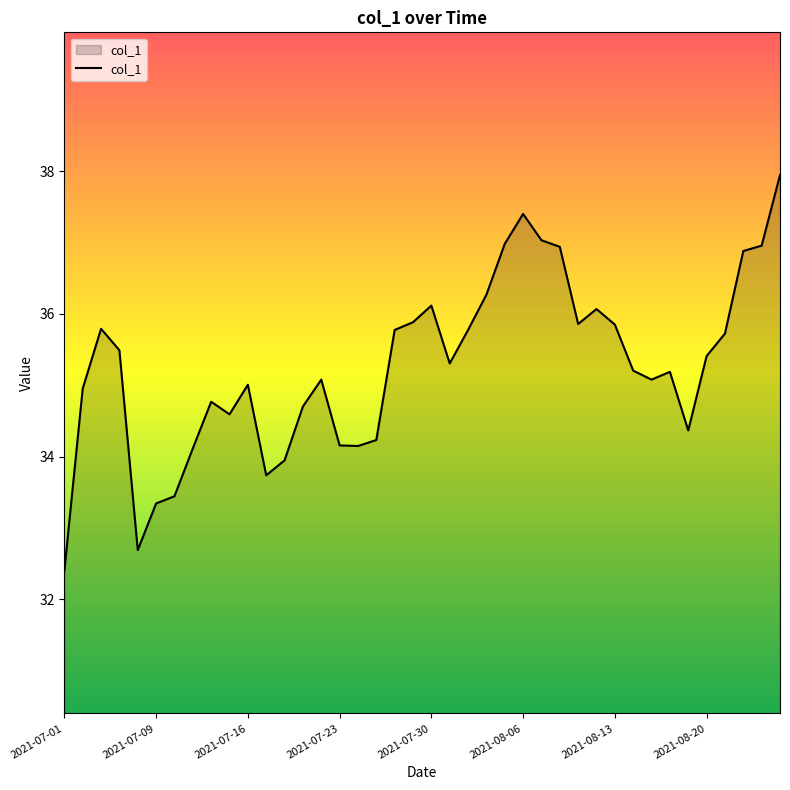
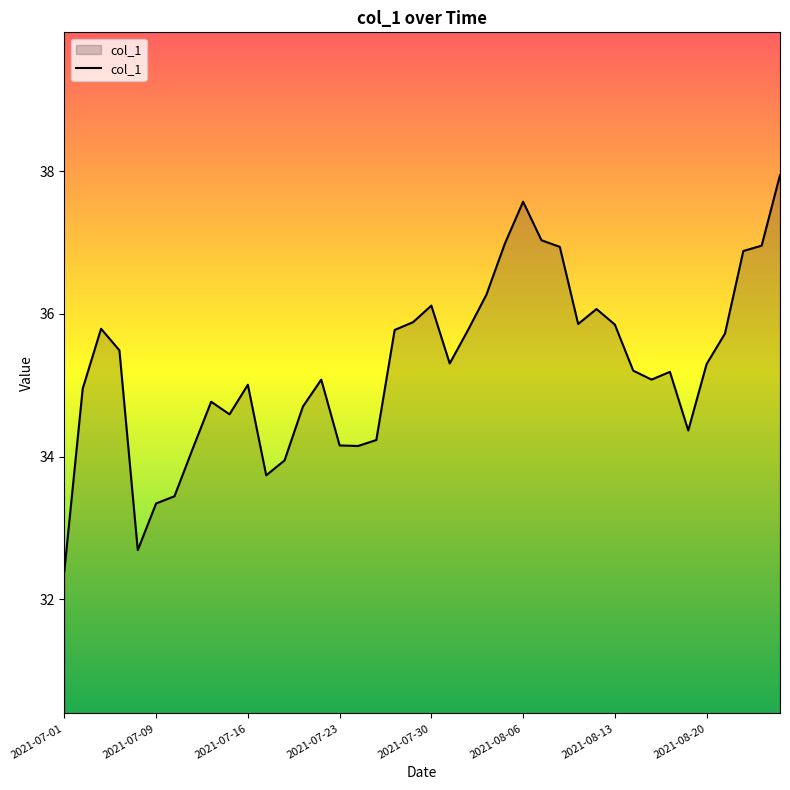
2021-08-06: 37.4 -> 37.6
2021-08-20: 35.4 -> 35.3
